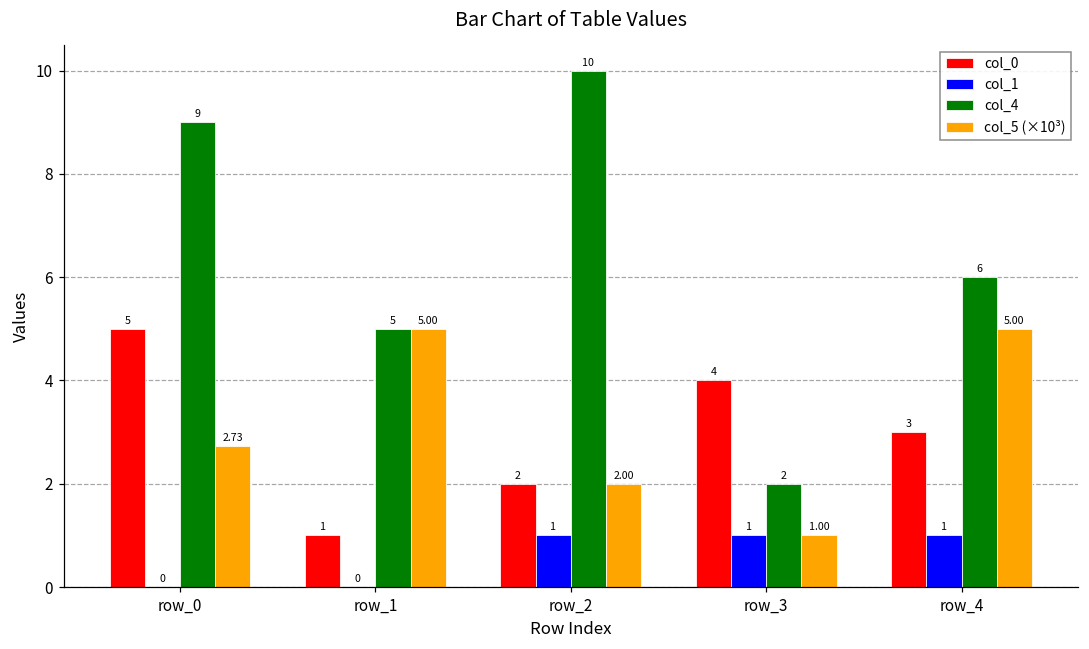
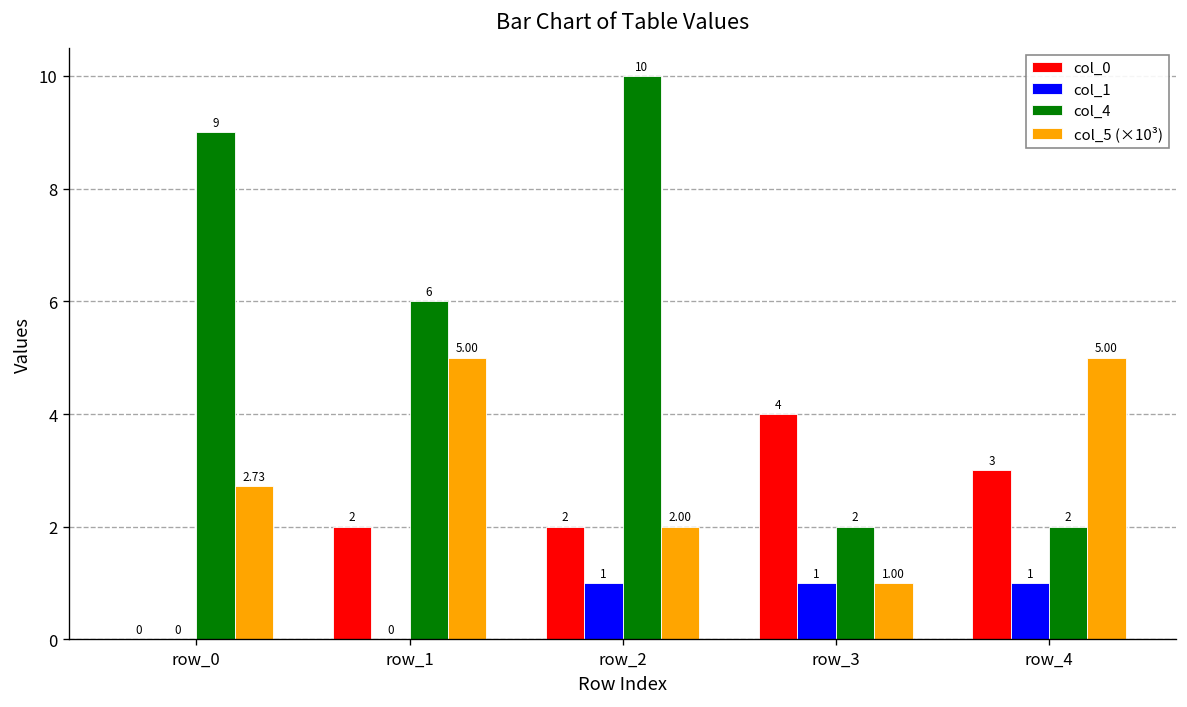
col_0, row_0: 5 -> 0
col_0, row_1: 1 -> 2
col_4, row_1: 5 -> 6
col_4, row_4: 6 -> 2
